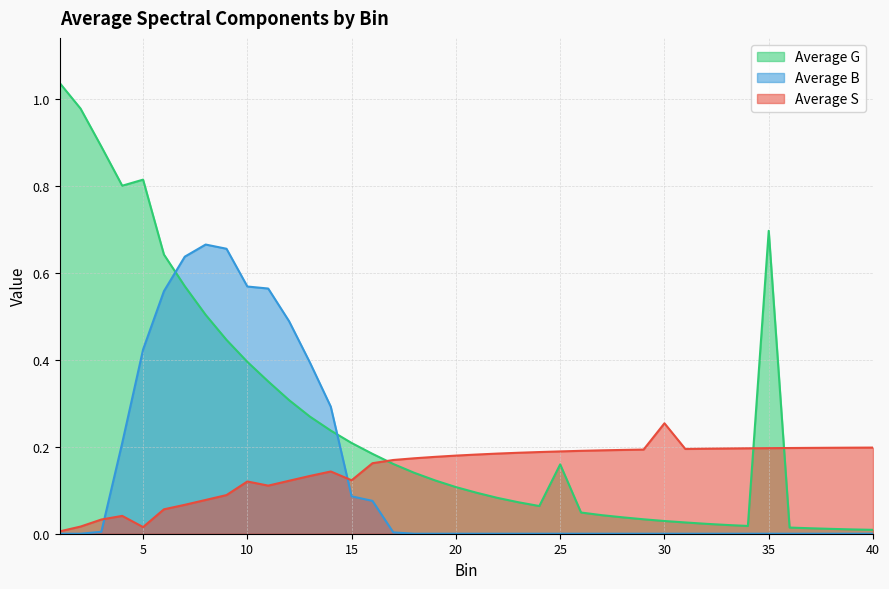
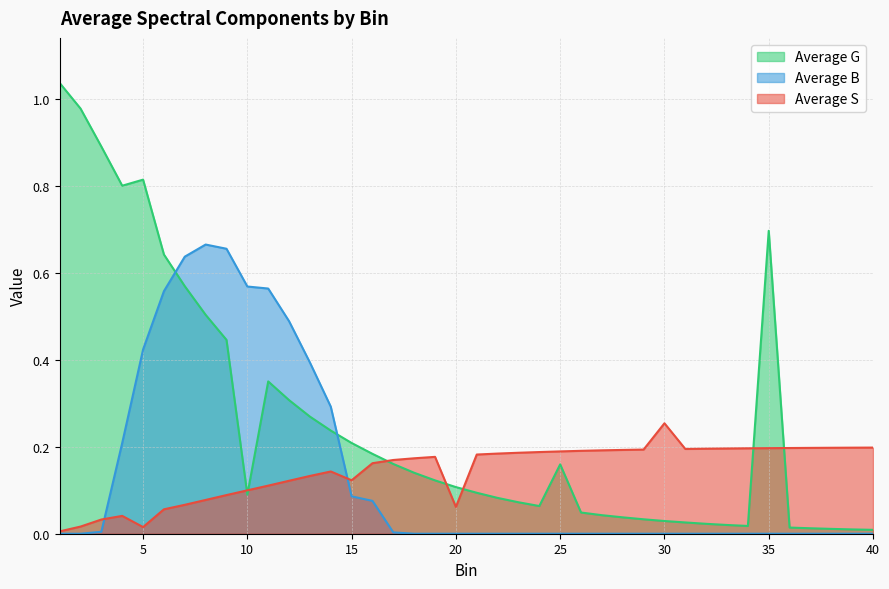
Average G, 10: 0.40 -> 0.09
Average S, 10: 0.12 -> 0.10
Average S, 20: 0.18 -> 0.06
